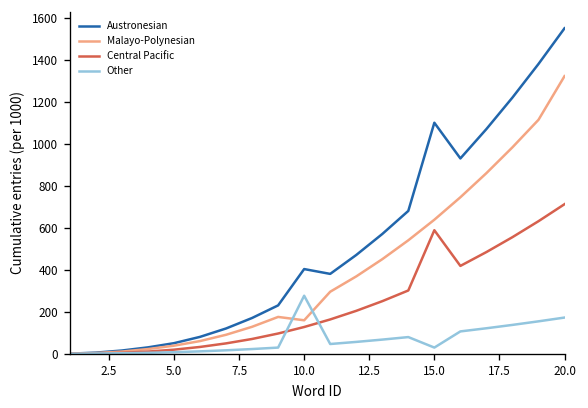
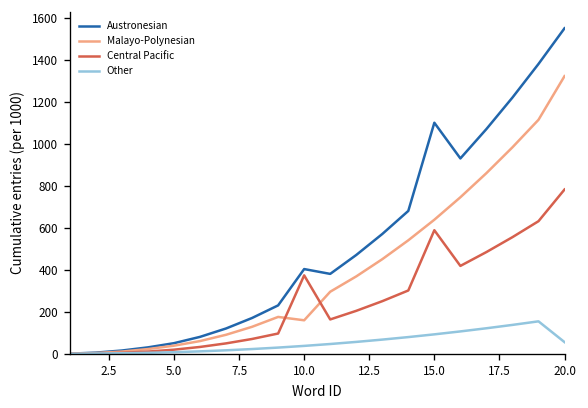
Central Pacific, 10.0: 130 -> 370
Other, 10.0: 280 -> 40
Other, 15.0: 30 -> 90
Central Pacific, 20.0: 710 -> 780
Other, 20.0: 170 -> 60
